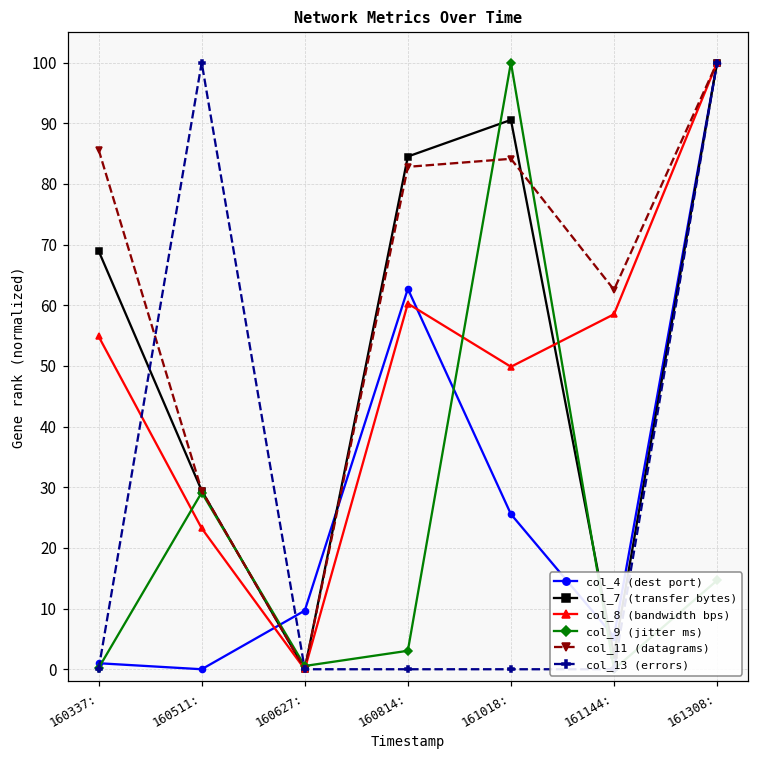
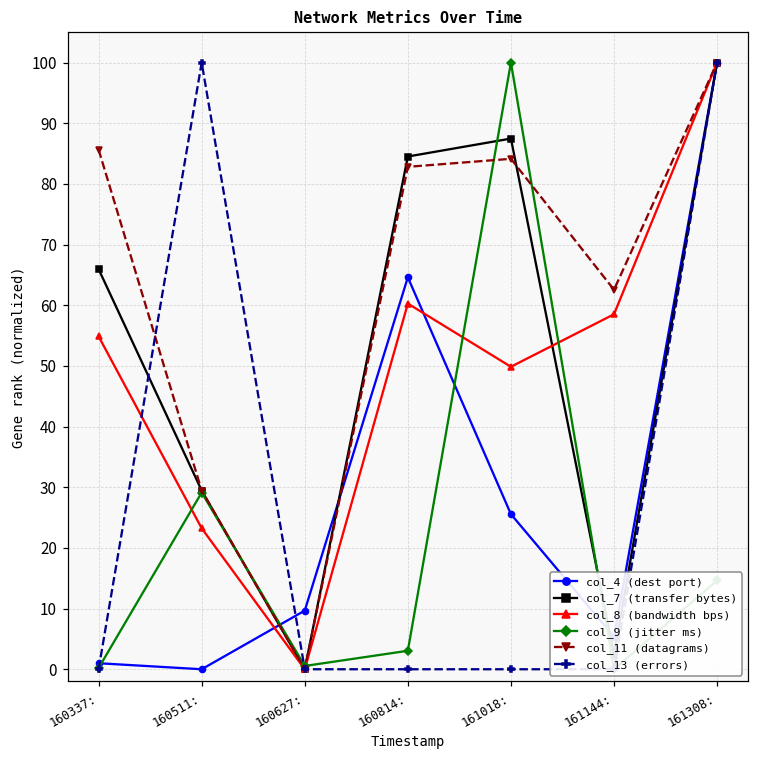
col_7 (transfer bytes), 160337:: 69 -> 66
col_4 (dest port), 160814:: 63 -> 65
col_7 (transfer bytes), 161018:: 91 -> 87
